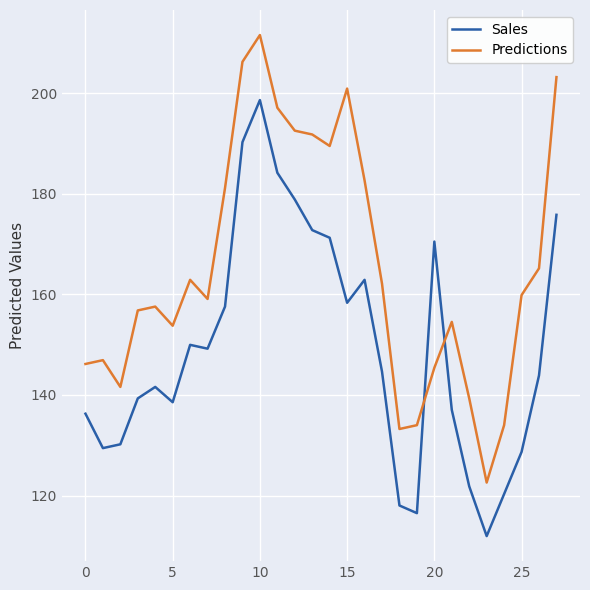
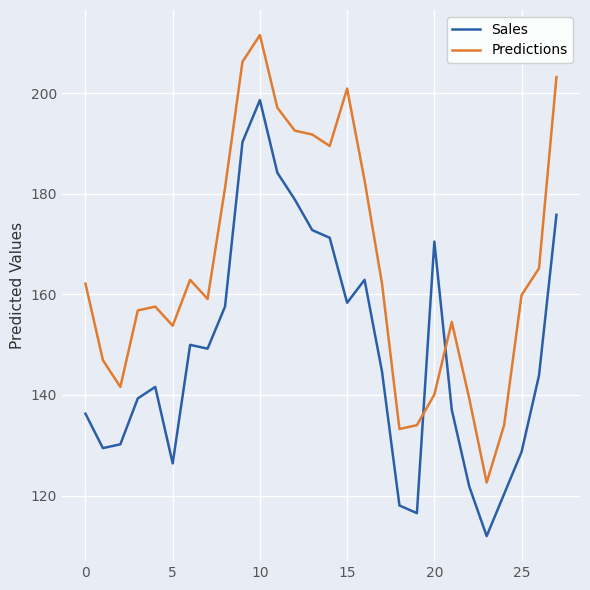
Predictions, 0: 146 -> 162
Sales, 5: 139 -> 126
Predictions, 20: 145 -> 140
